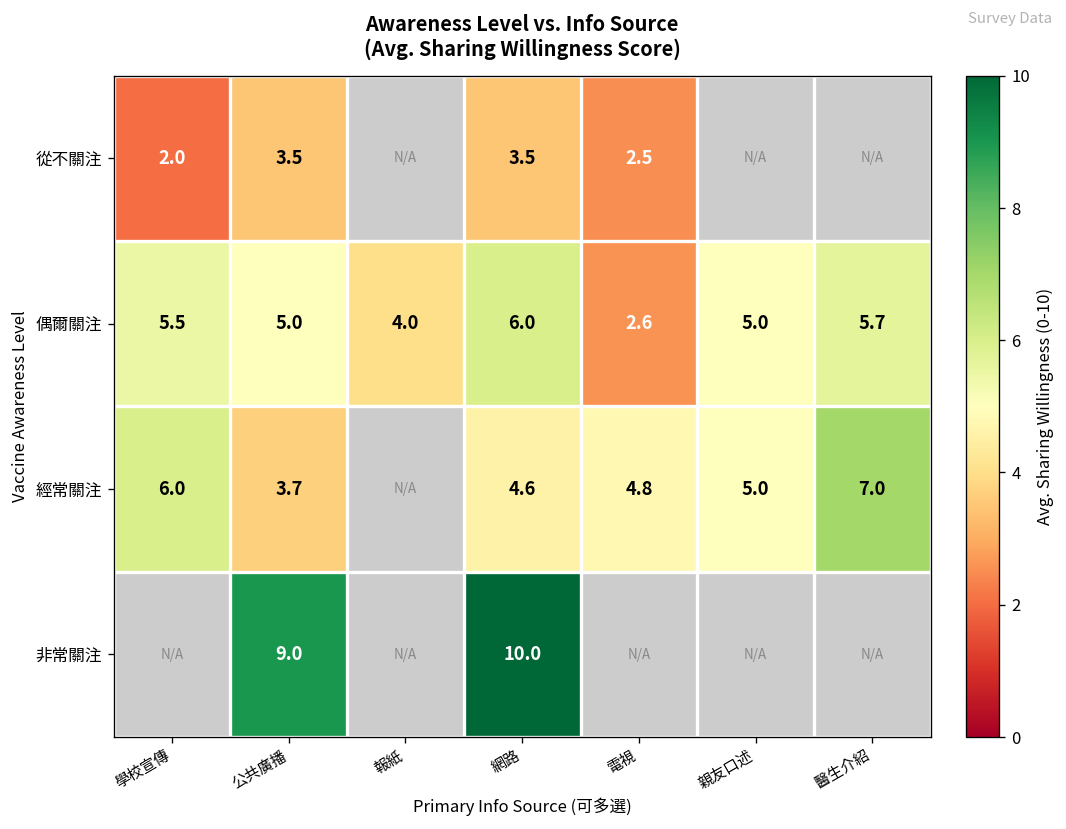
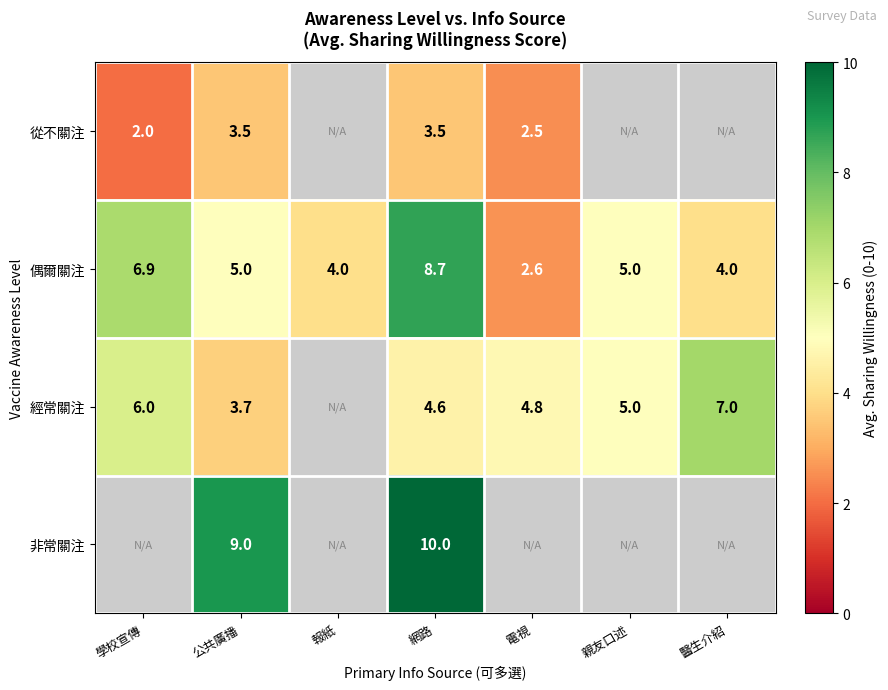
偶爾關注, 學校宣傳: 5.5 -> 6.9
偶爾關注, 網路: 6.0 -> 8.7
偶爾關注, 醫生介紹: 5.7 -> 4.0
